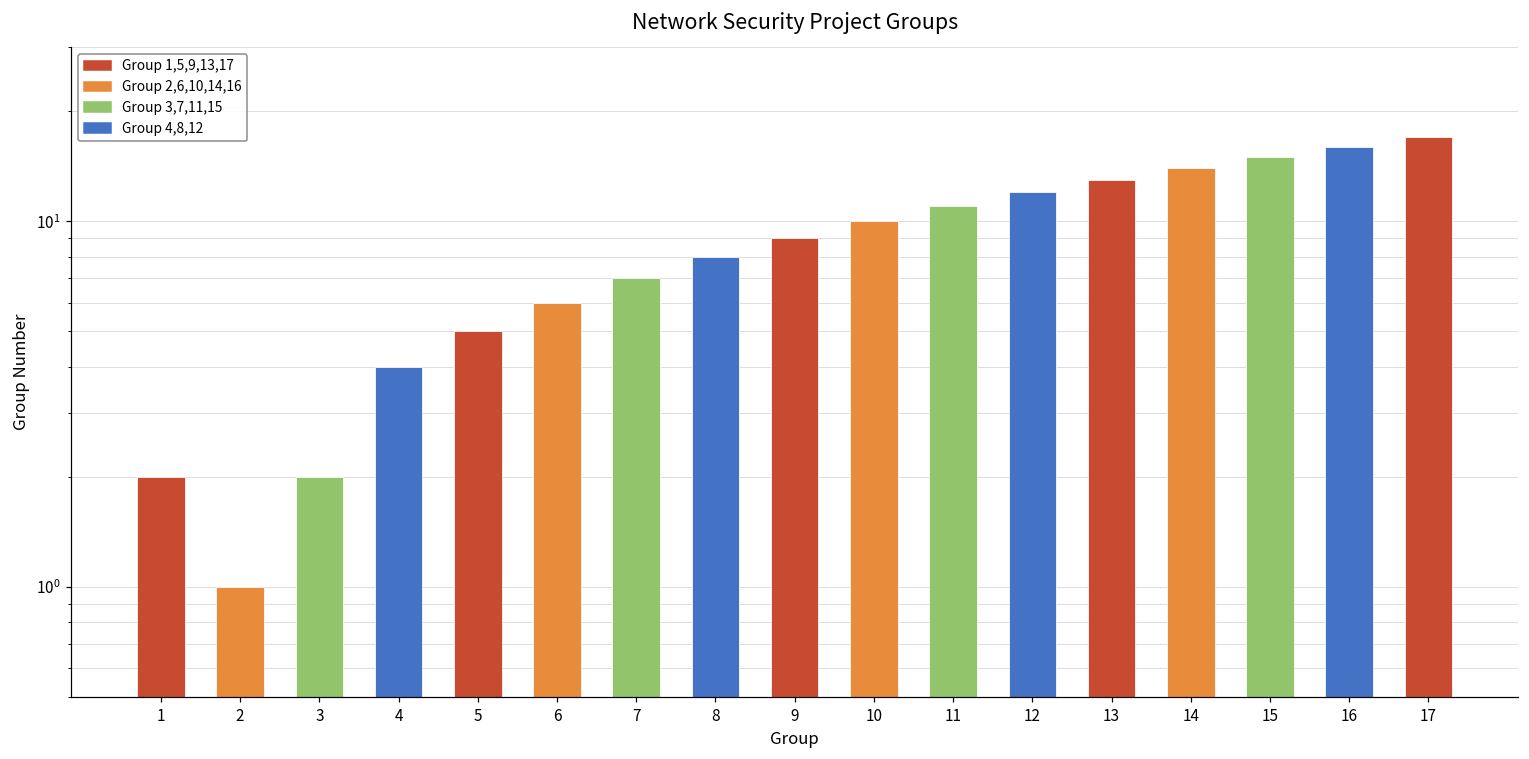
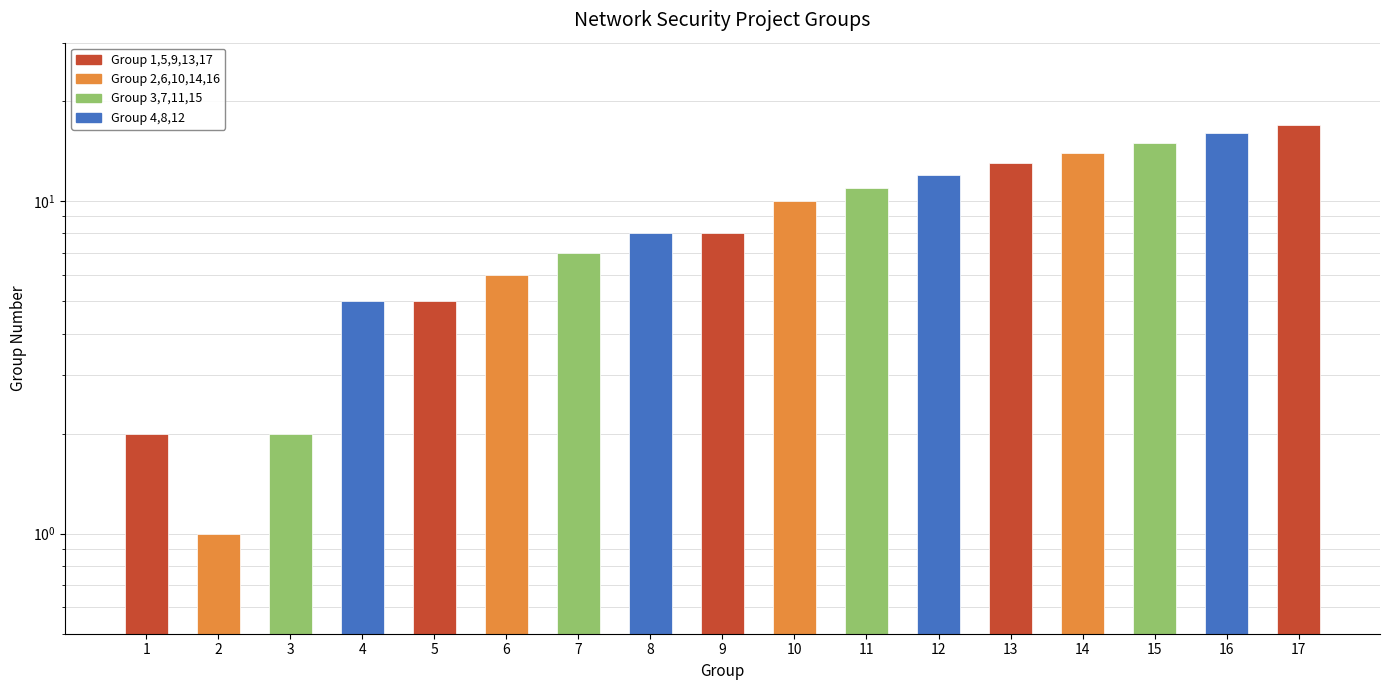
4: 4 -> 5
9: 9 -> 8
